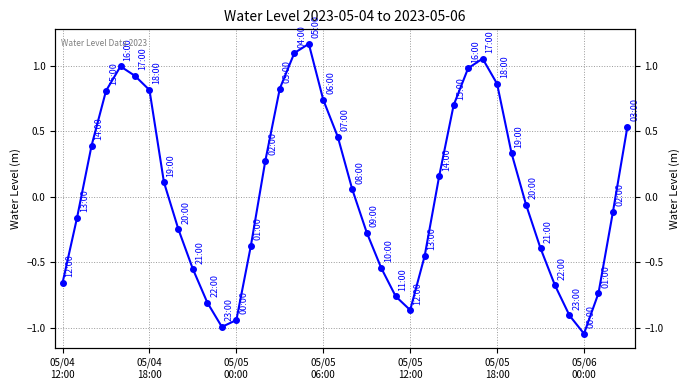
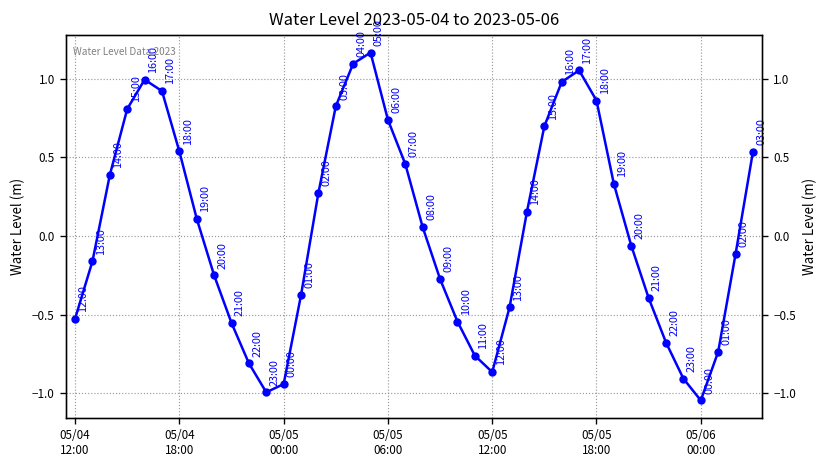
05/04 12:00: -0.66 -> -0.53
05/04 18:00: 0.81 -> 0.54
